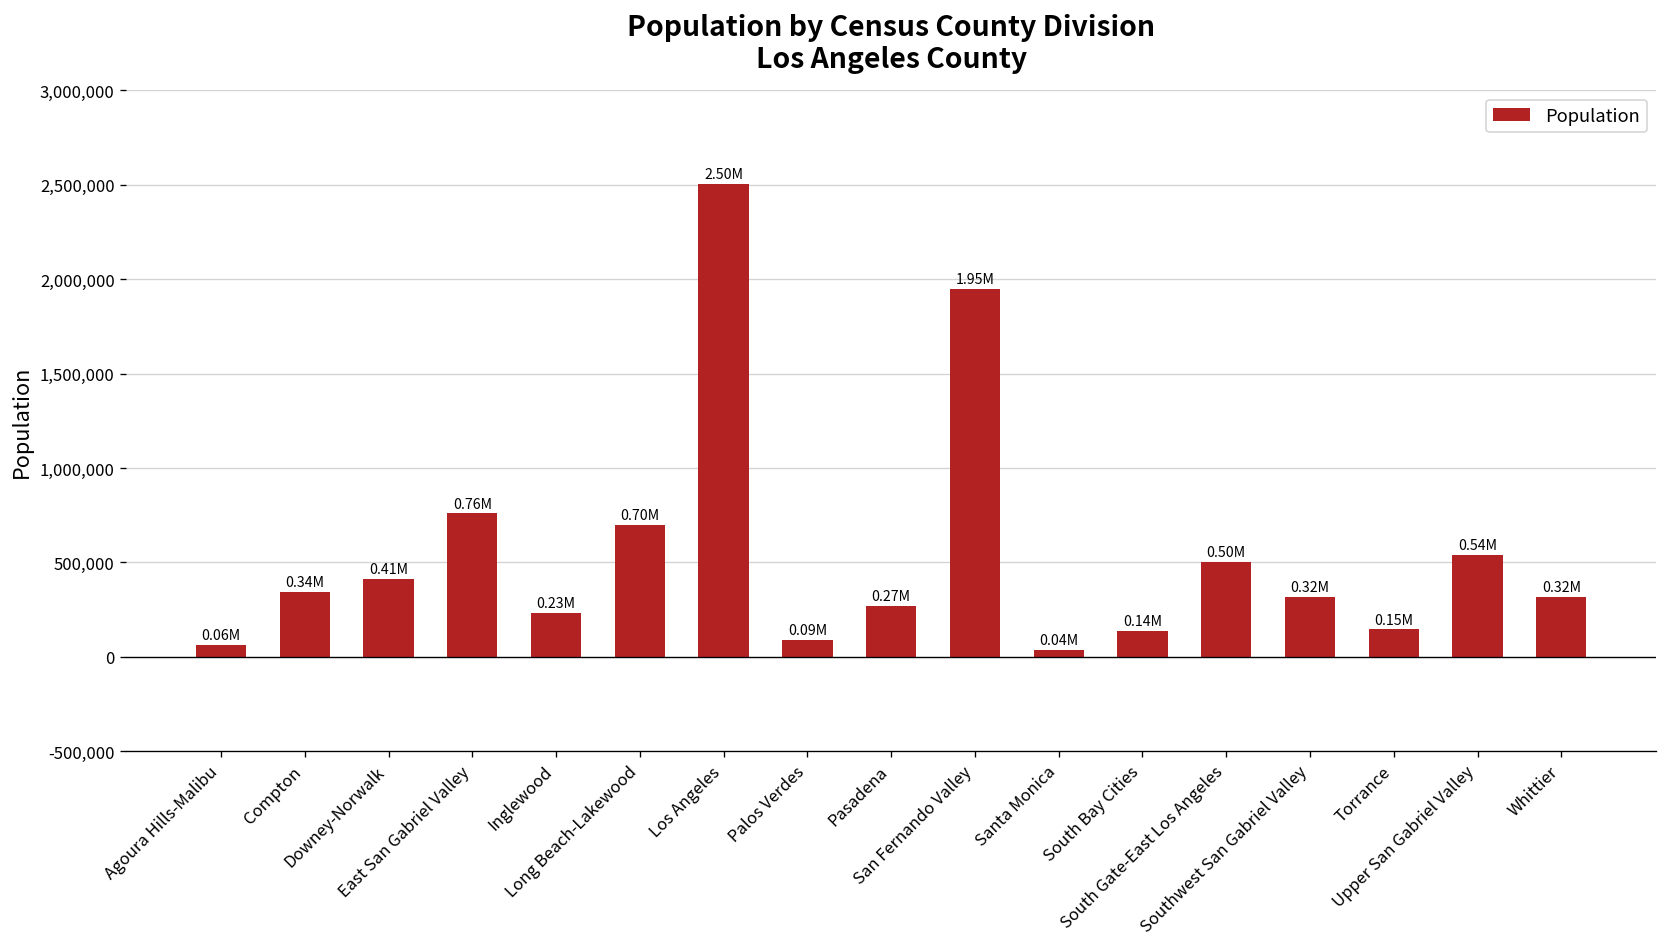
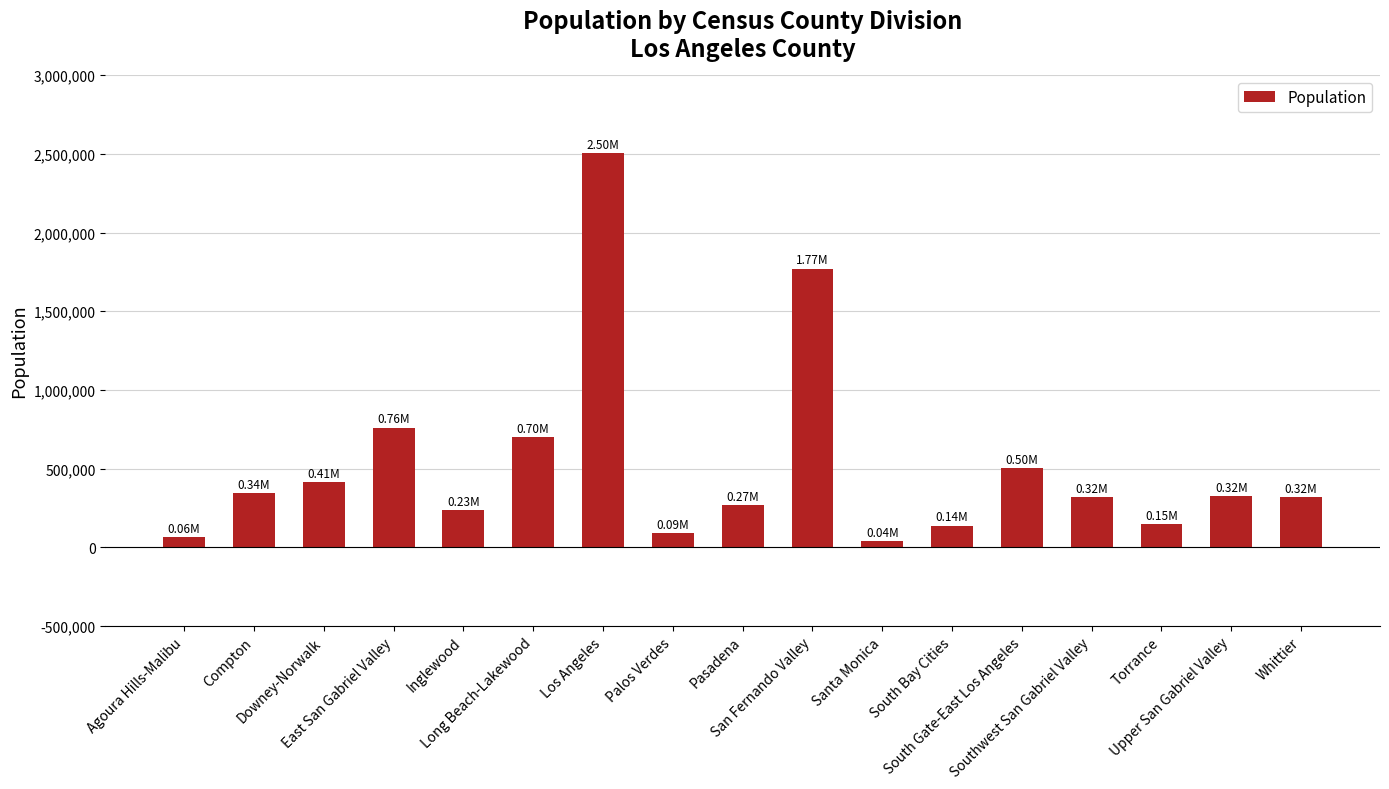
San Fernando Valley: 1.95M -> 1.77M
Upper San Gabriel Valley: 0.54M -> 0.32M
